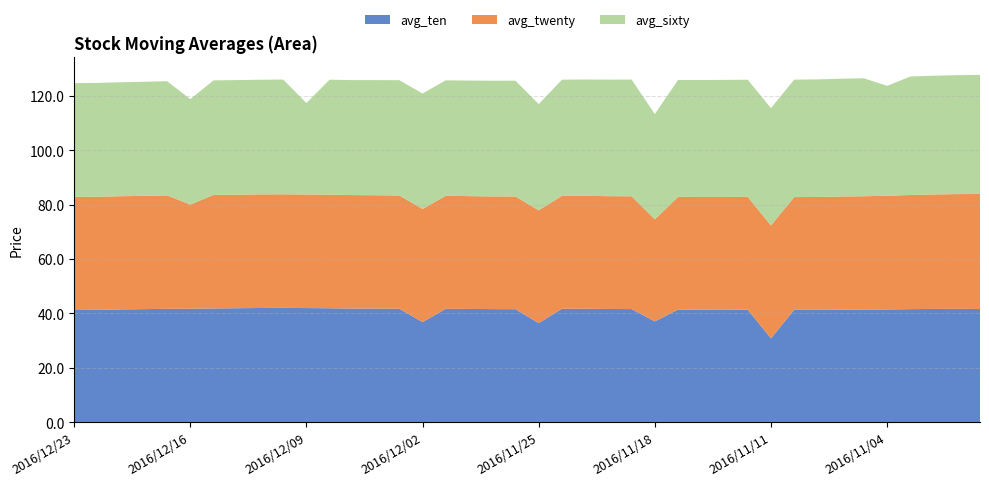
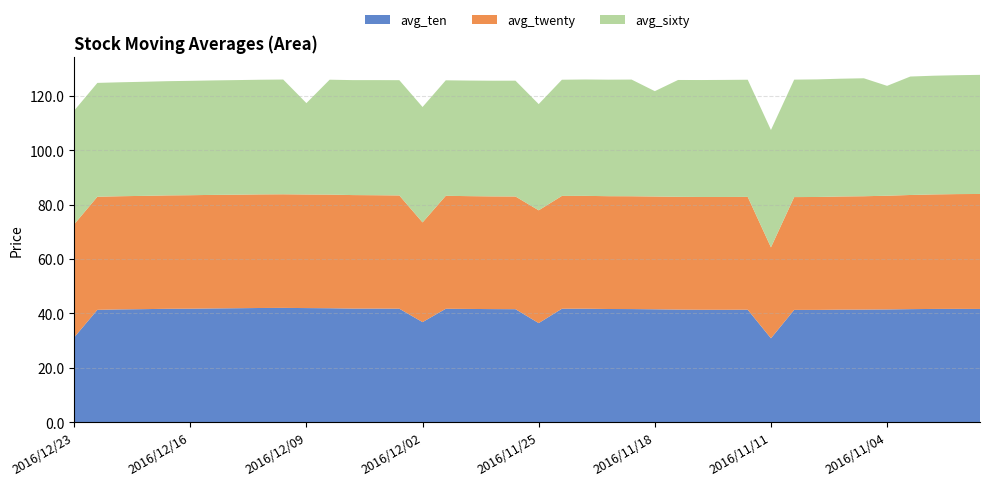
avg_ten, 2016/12/23: 41 -> 31
avg_twenty, 2016/12/16: 38 -> 42
avg_sixty, 2016/12/16: 39 -> 42
avg_twenty, 2016/12/02: 42 -> 37
avg_ten, 2016/11/18: 37 -> 42
avg_twenty, 2016/11/18: 38 -> 41
avg_twenty, 2016/11/11: 41 -> 33
